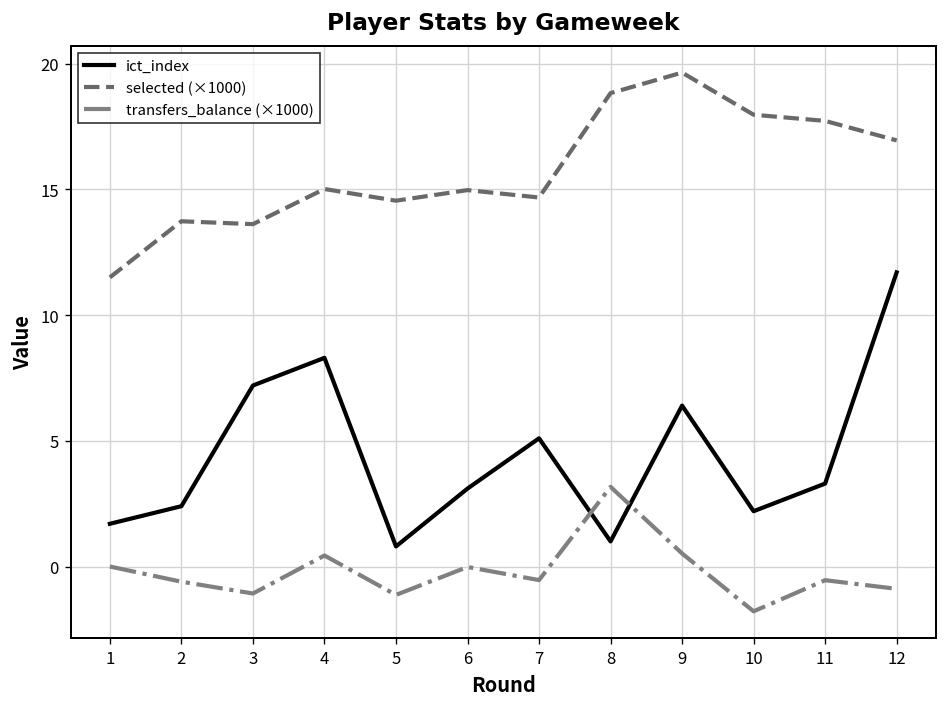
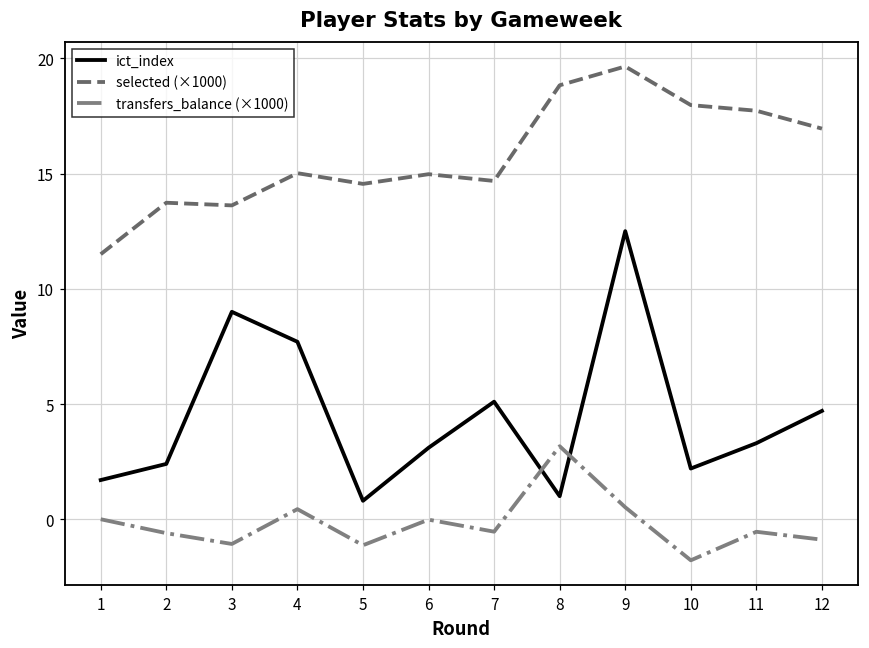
ict_index, 3: 7.2 -> 9.0
ict_index, 4: 8.3 -> 7.7
ict_index, 9: 6.4 -> 12.5
ict_index, 12: 11.7 -> 4.7
